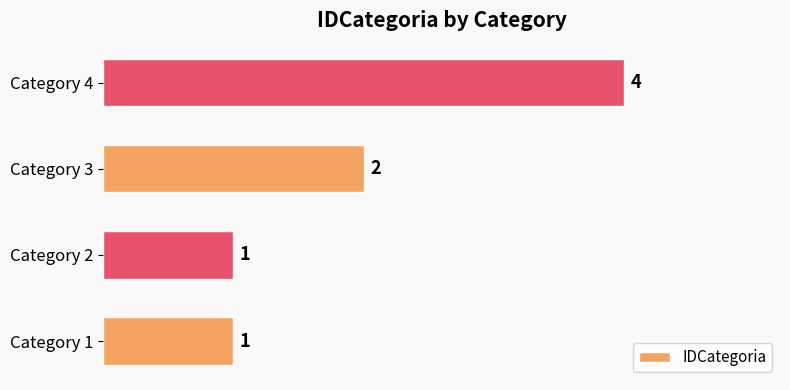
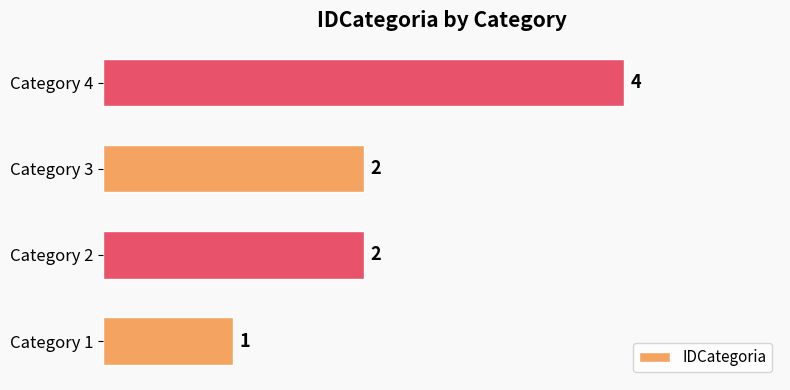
Category 2: 1 -> 2
